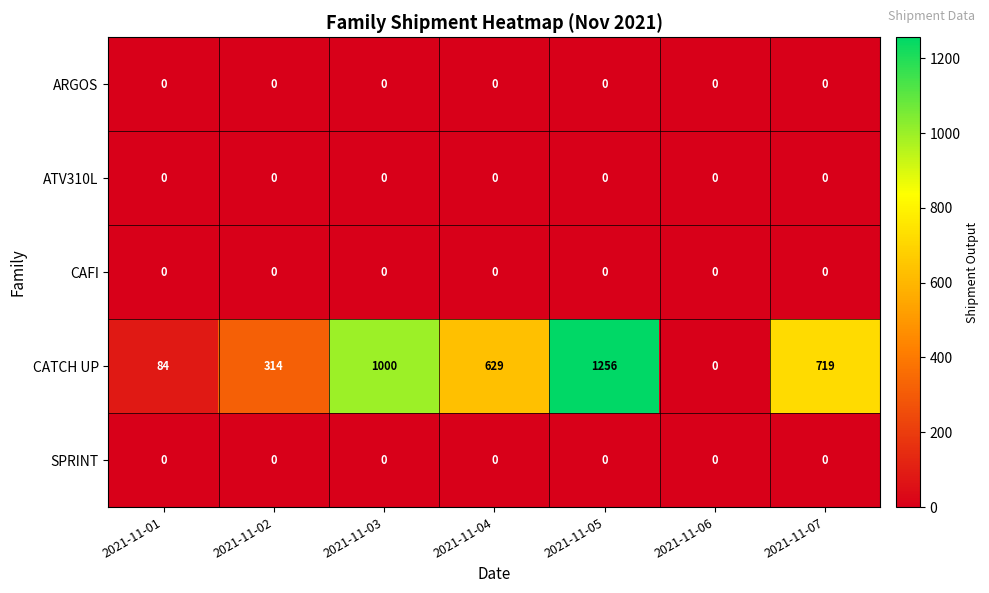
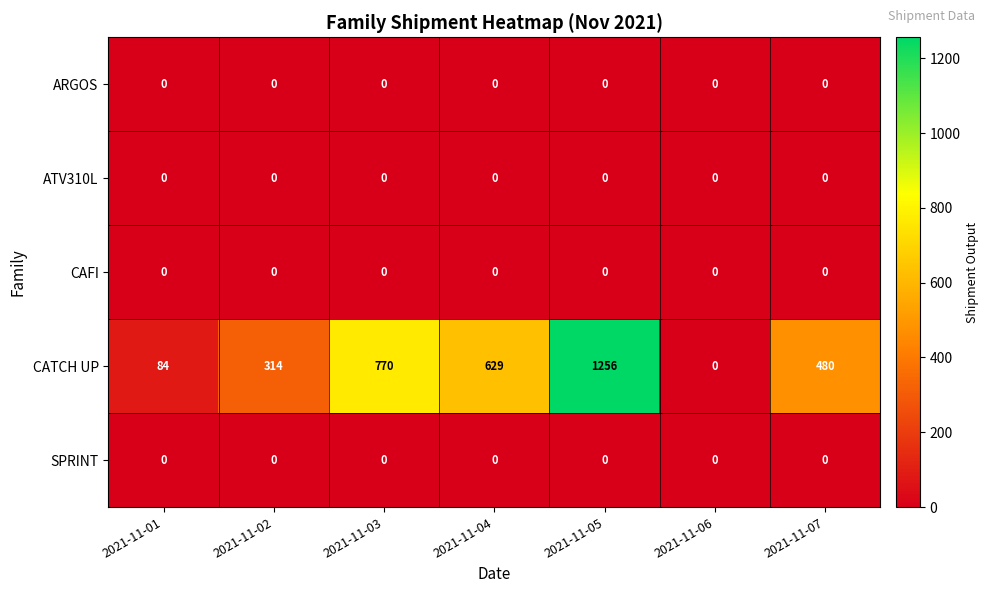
CATCH UP, 2021-11-03: 1000 -> 770
CATCH UP, 2021-11-07: 719 -> 480
